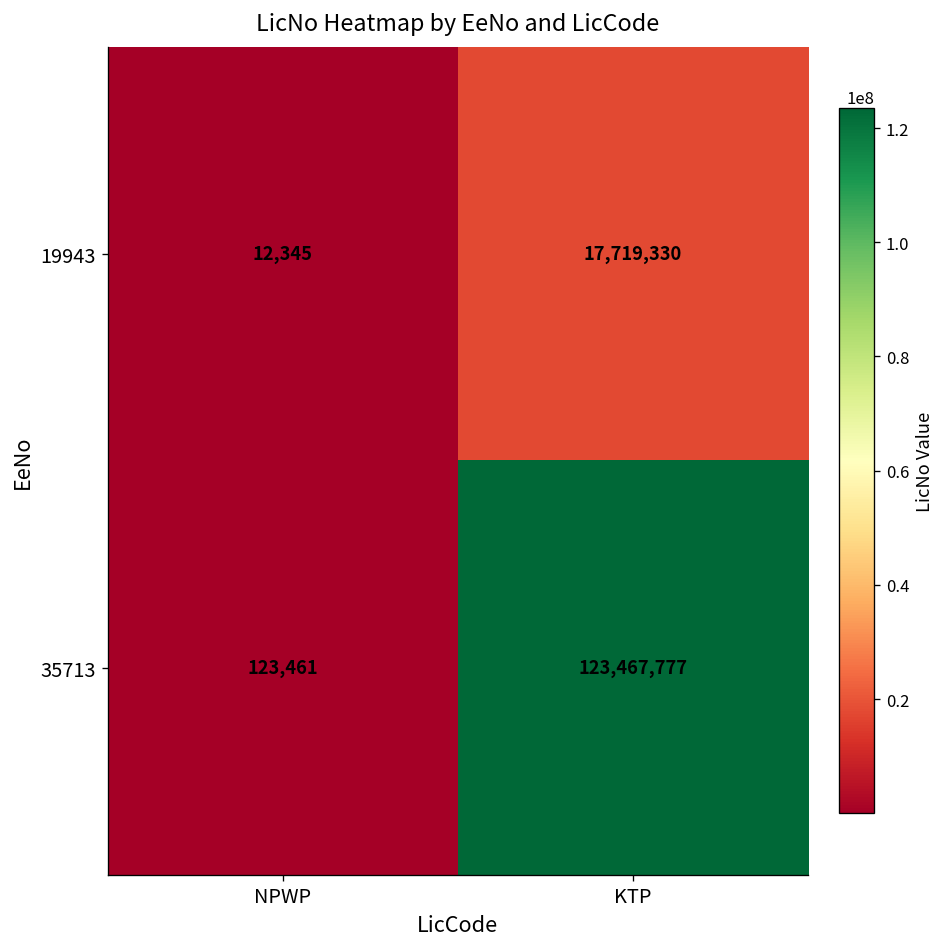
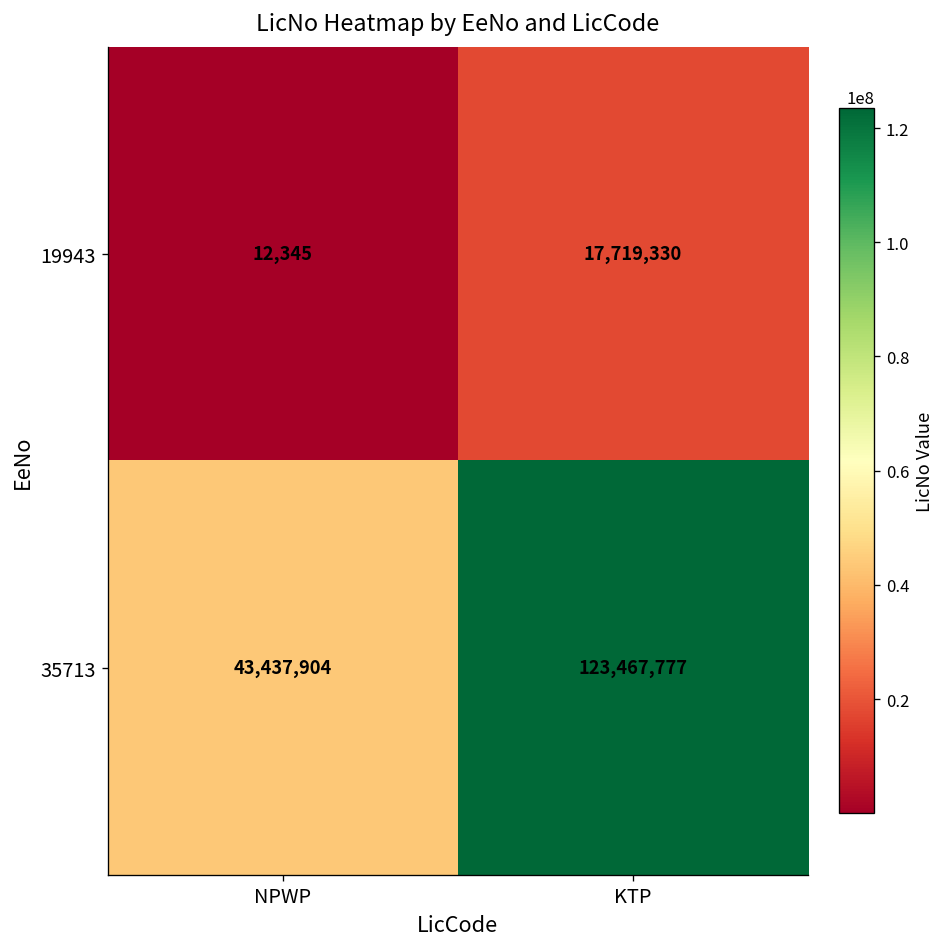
35713, NPWP: 123,461 -> 43,437,904
